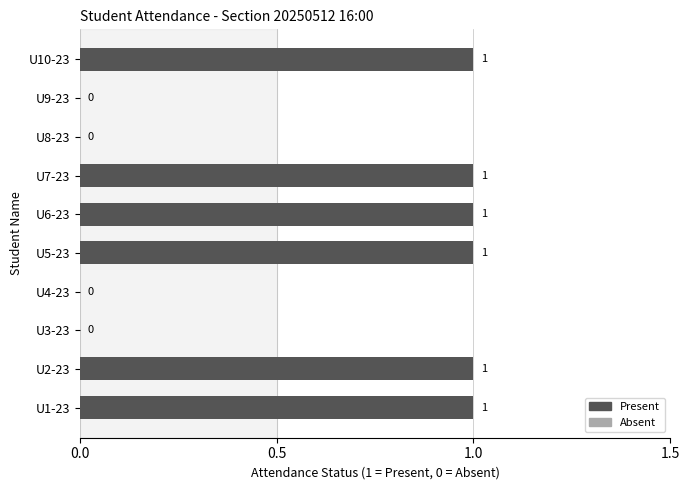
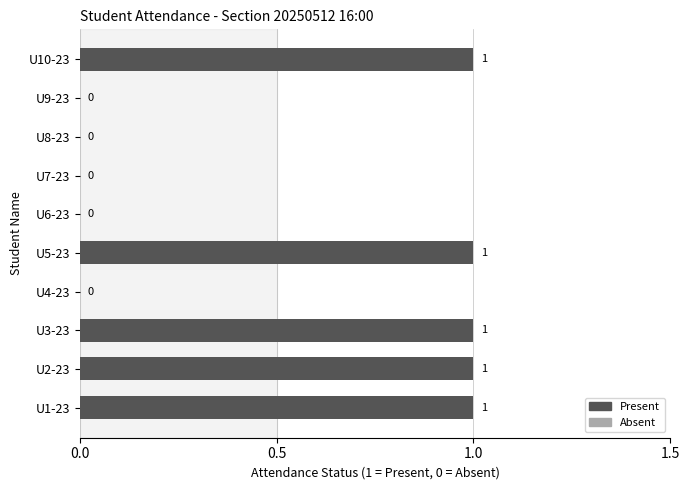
U7-23: 1 -> 0
U6-23: 1 -> 0
U3-23: 0 -> 1
